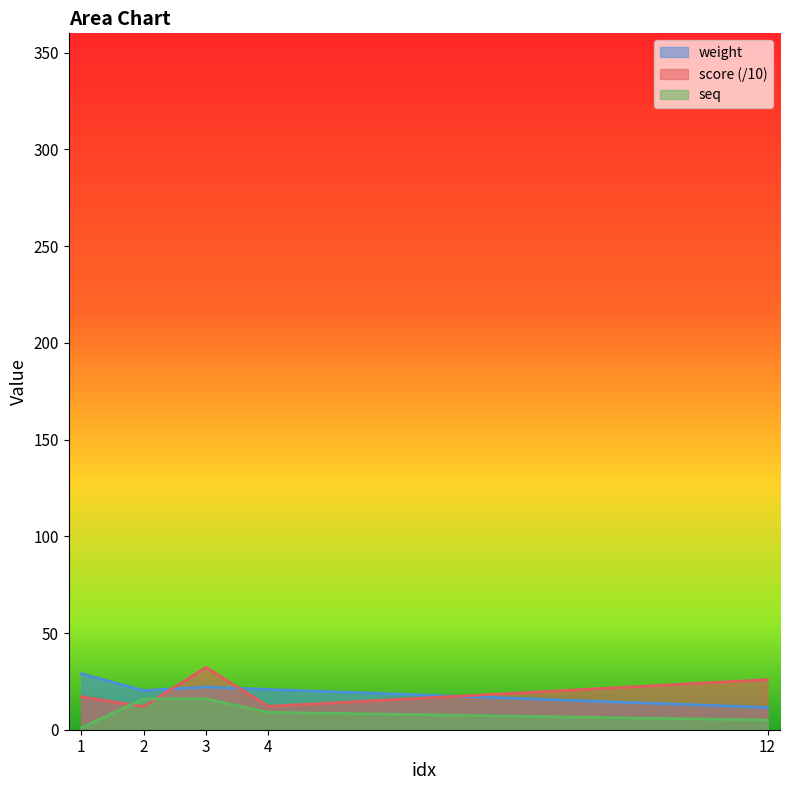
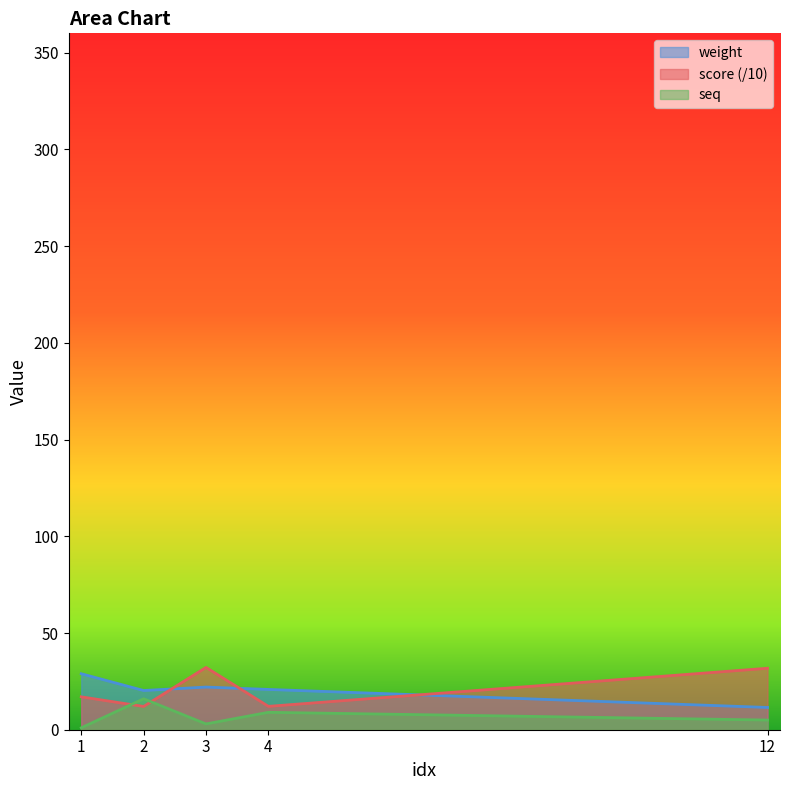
seq, 3: 16 -> 3
score (/10), 12: 26 -> 32
